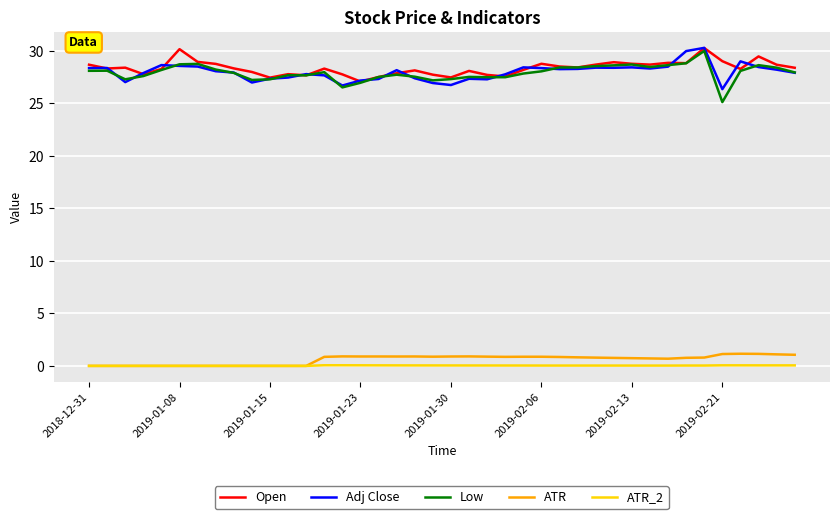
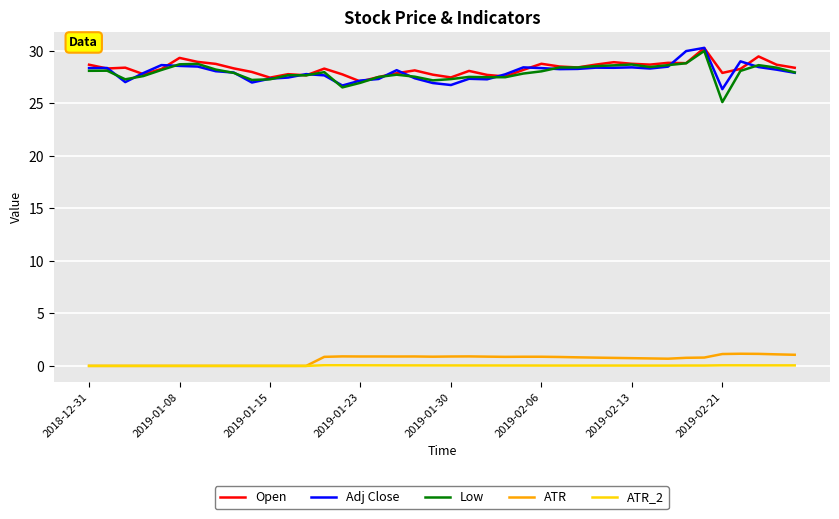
Open, 2019-01-08: 30.2 -> 29.3
Open, 2019-02-21: 29.0 -> 27.9
